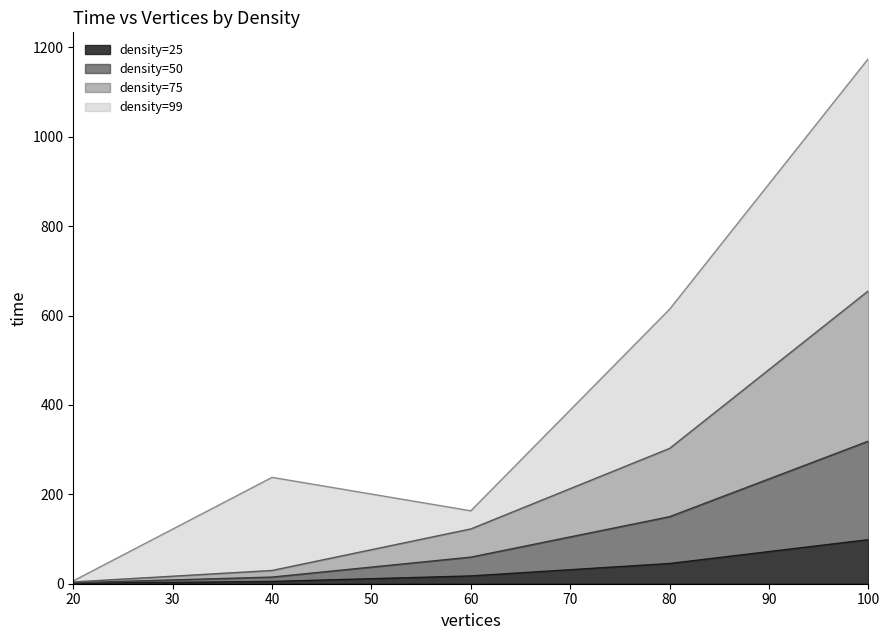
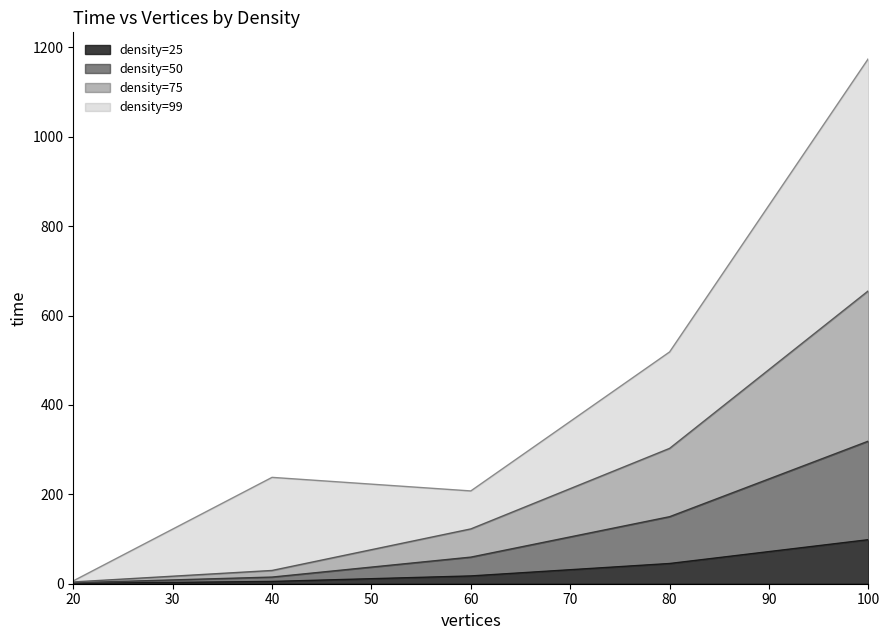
density=99, 60: 40 -> 80
density=99, 80: 310 -> 220
